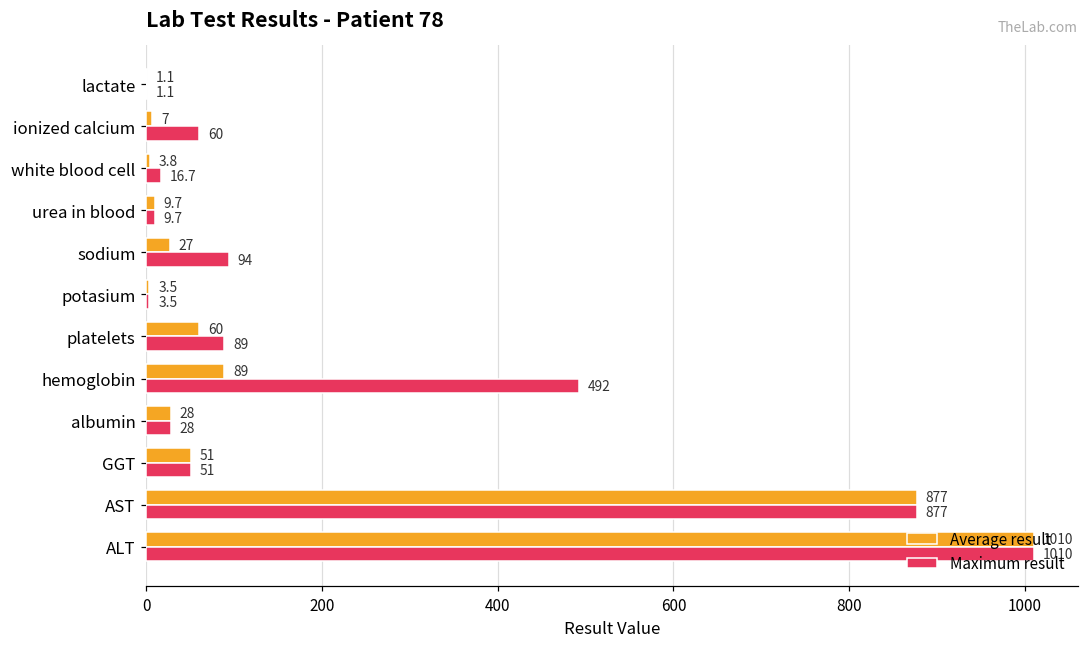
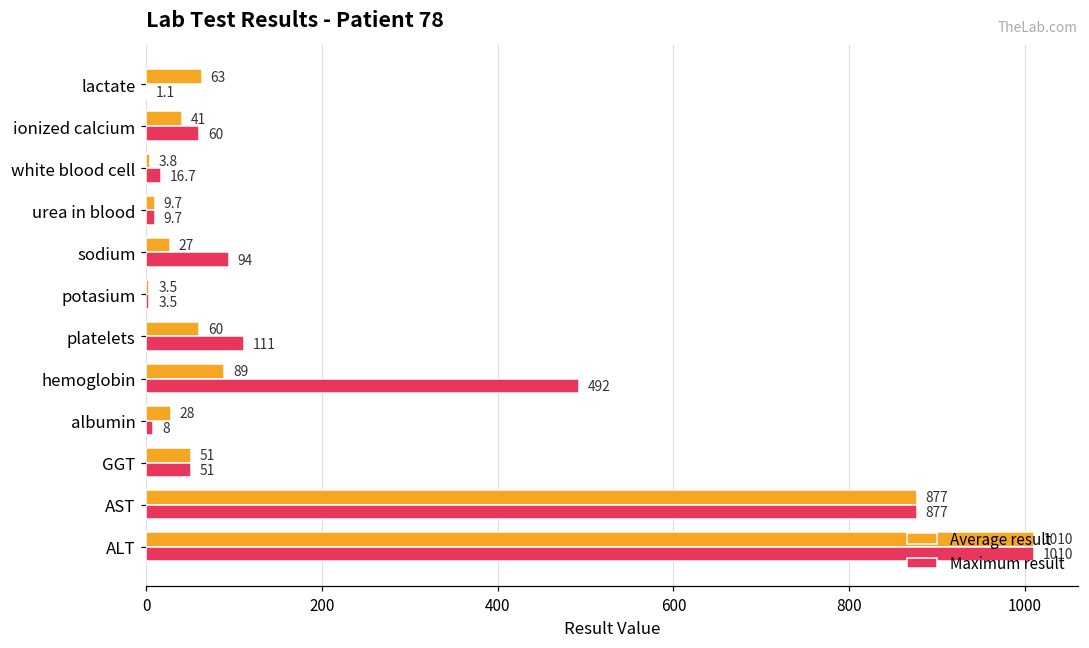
Average result, lactate: 1.1 -> 63
Average result, ionized calcium: 7 -> 41
Maximum result, platelets: 89 -> 111
Maximum result, albumin: 28 -> 8
